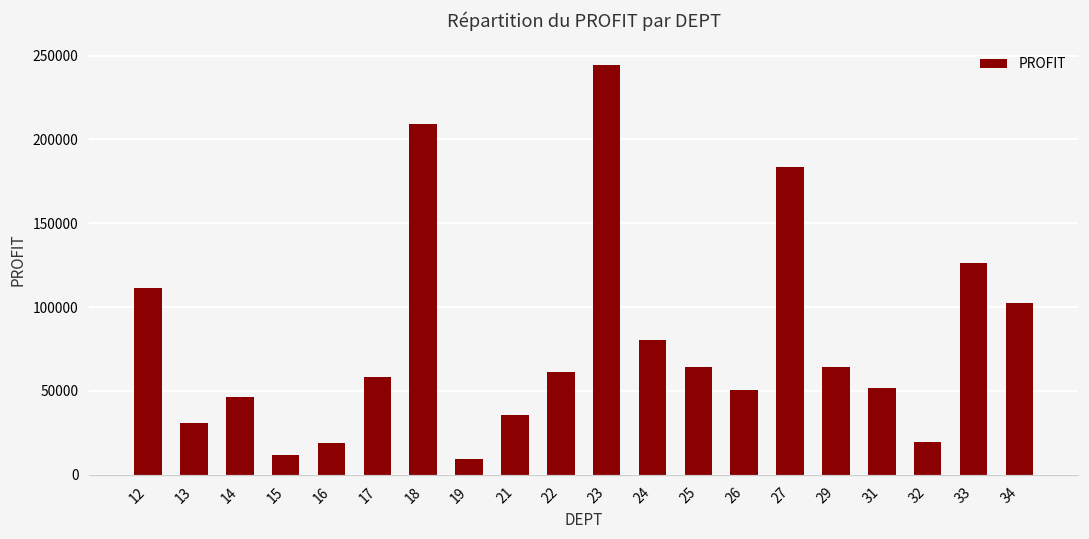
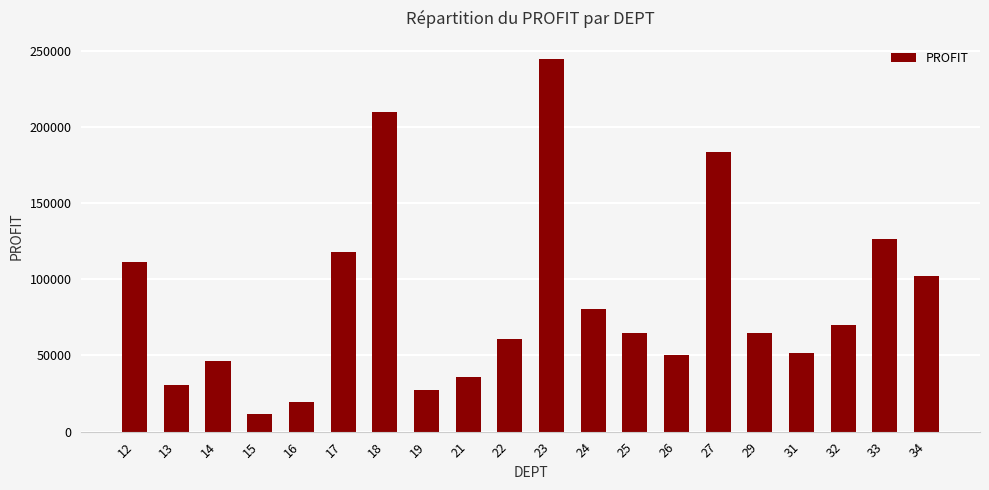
17: 58000 -> 118000
19: 9000 -> 27000
32: 20000 -> 70000
